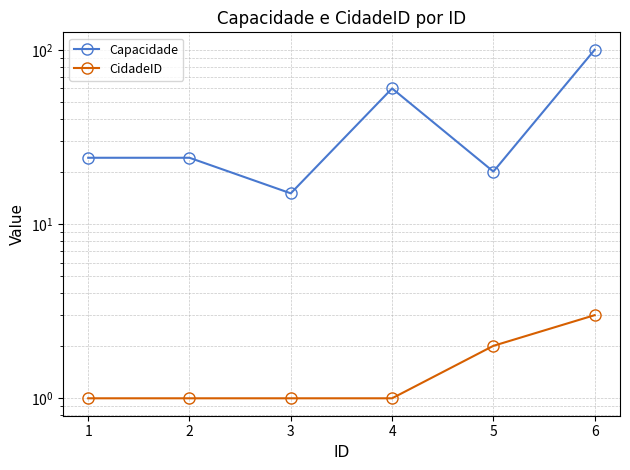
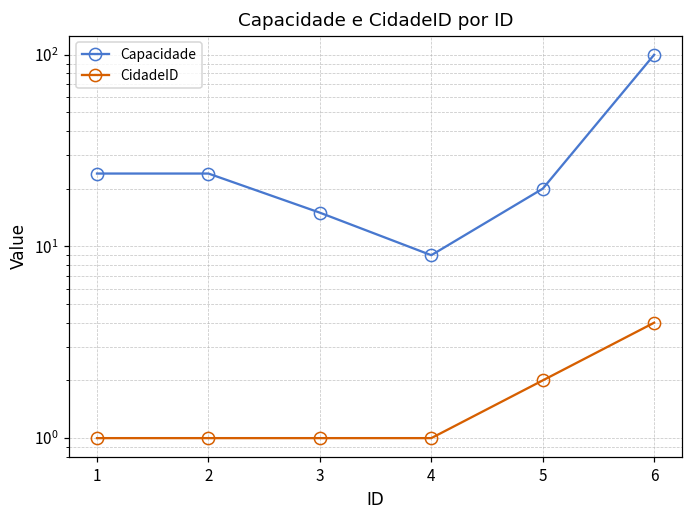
Capacidade, 4: 60 -> 9
CidadeID, 6: 3 -> 4
